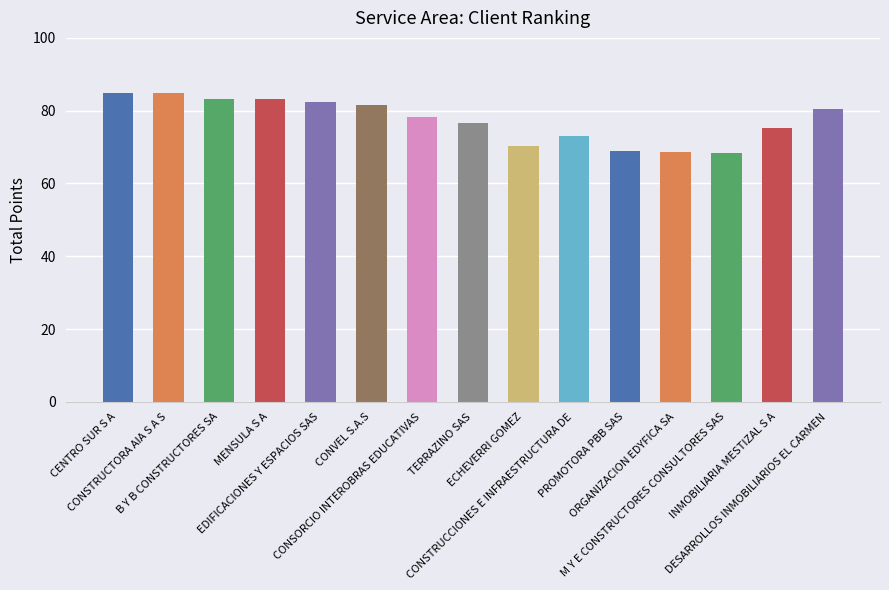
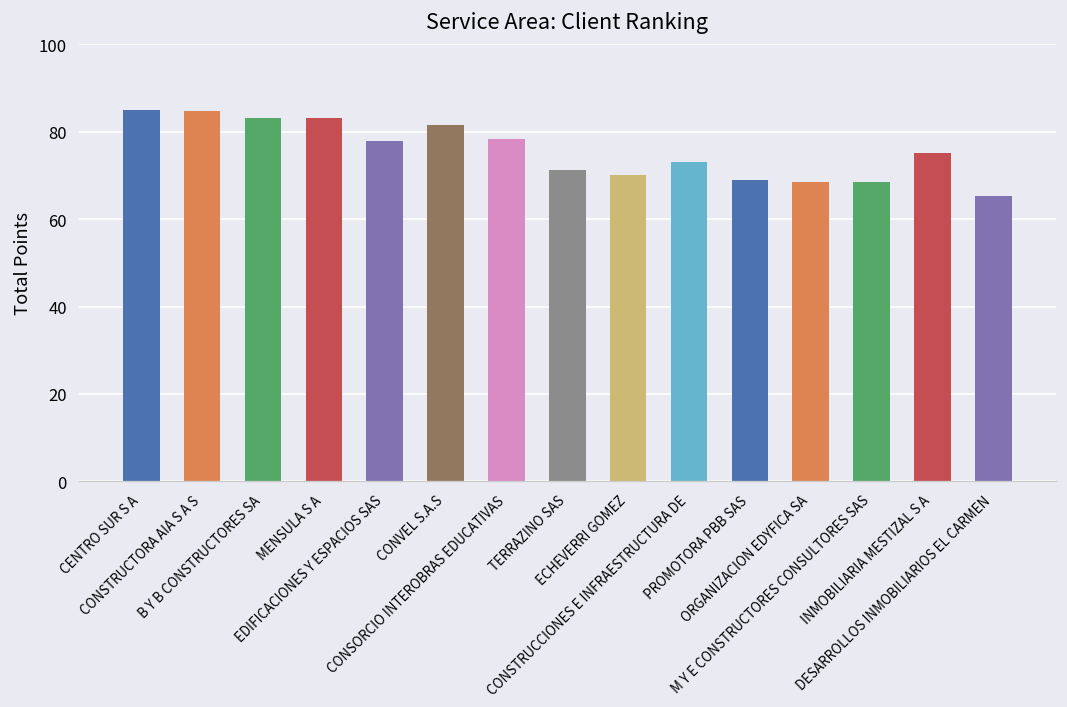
EDIFICACIONES Y ESPACIOS SAS: 82 -> 78
TERRAZINO SAS: 77 -> 71
DESARROLLOS INMOBILIARIOS EL CARMEN: 81 -> 65
